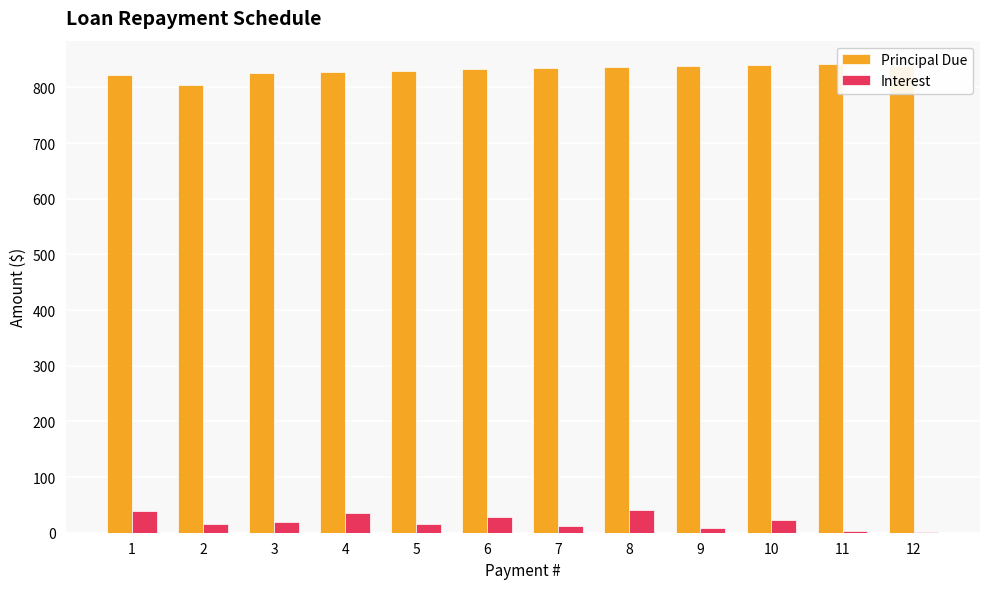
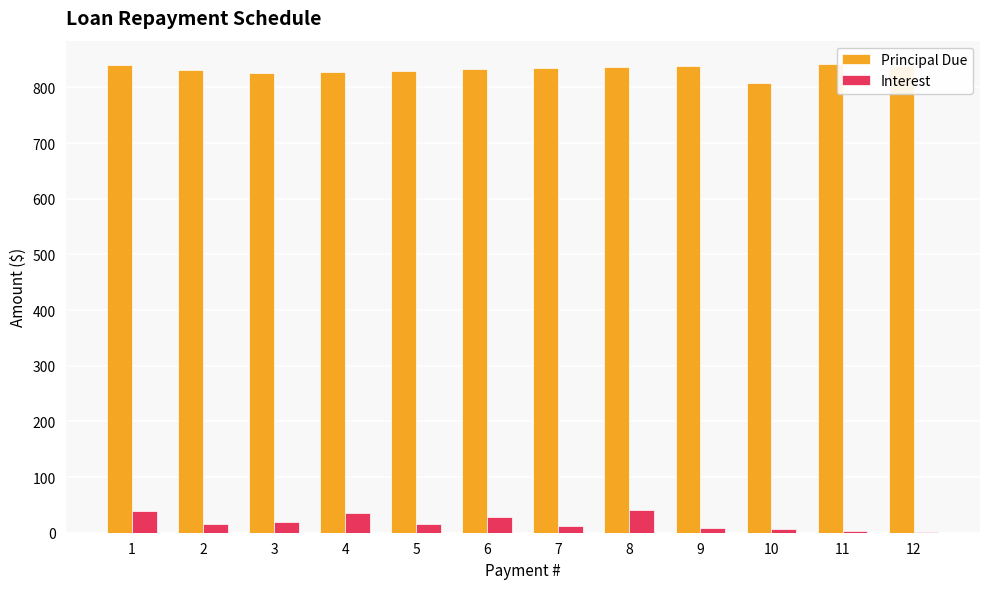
Principal Due, 1: 820 -> 840
Principal Due, 2: 800 -> 830
Principal Due, 10: 840 -> 810
Interest, 10: 20 -> 10
